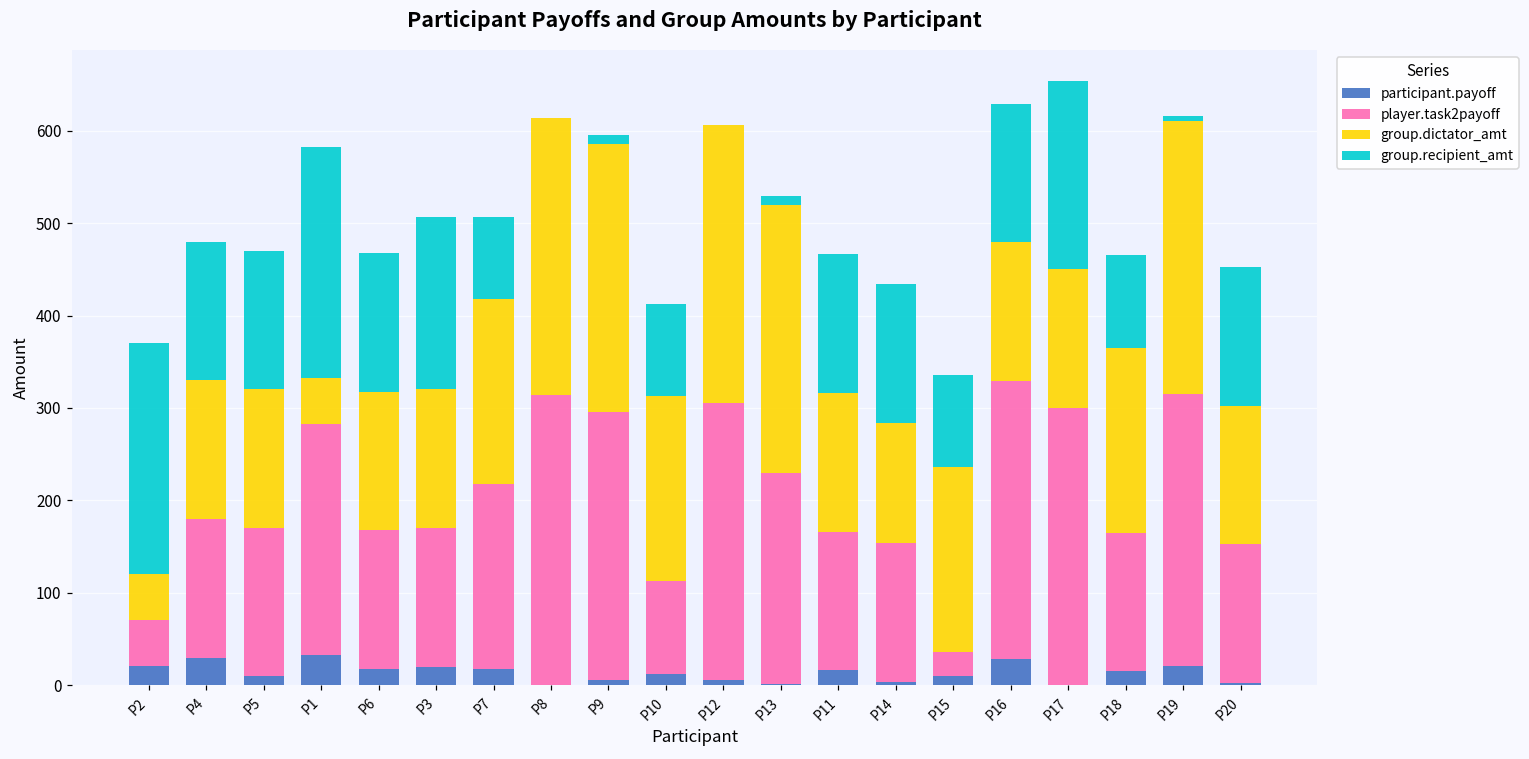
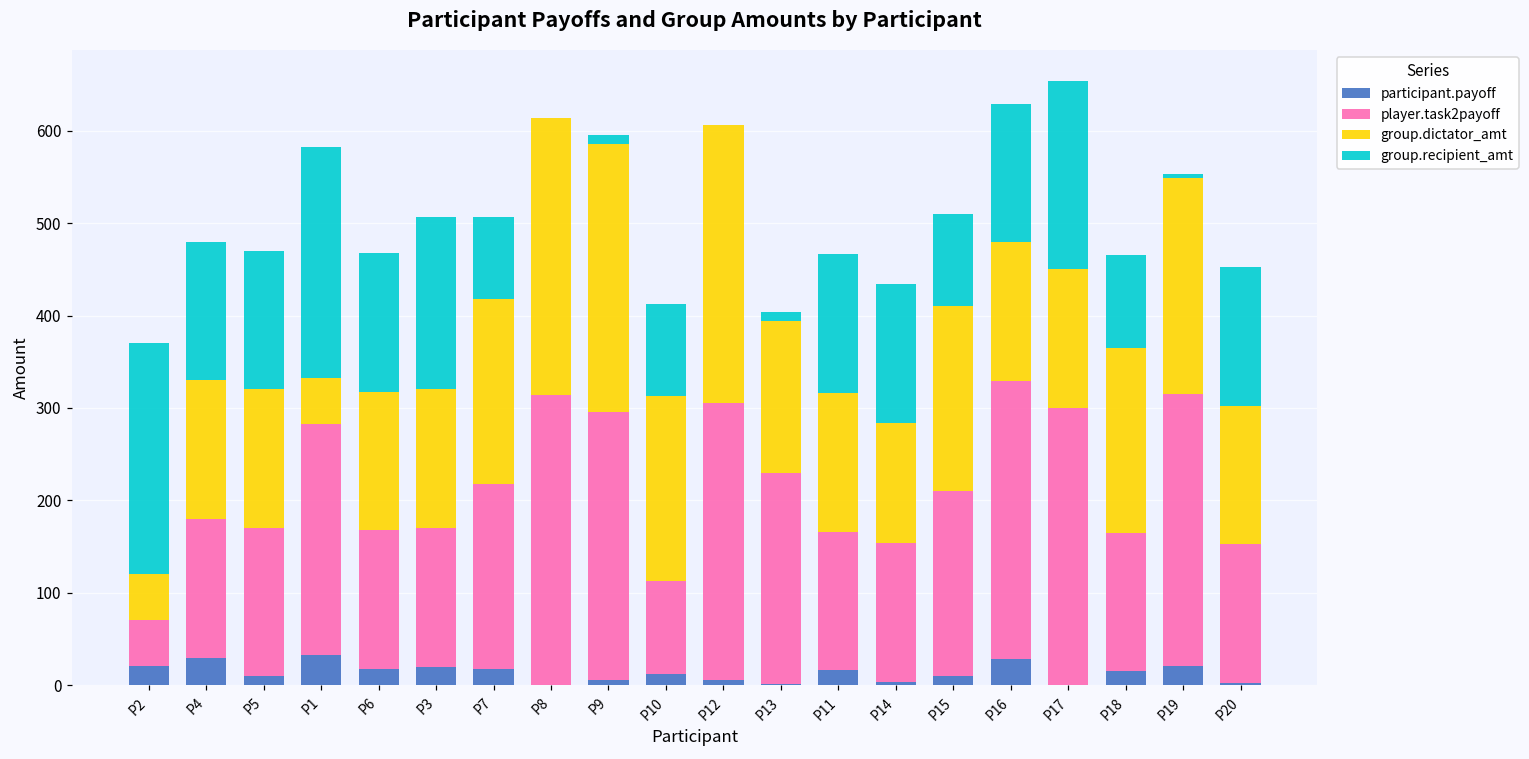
group.dictator_amt, P13: 290 -> 170
player.task2payoff, P15: 30 -> 200
group.dictator_amt, P19: 300 -> 230
